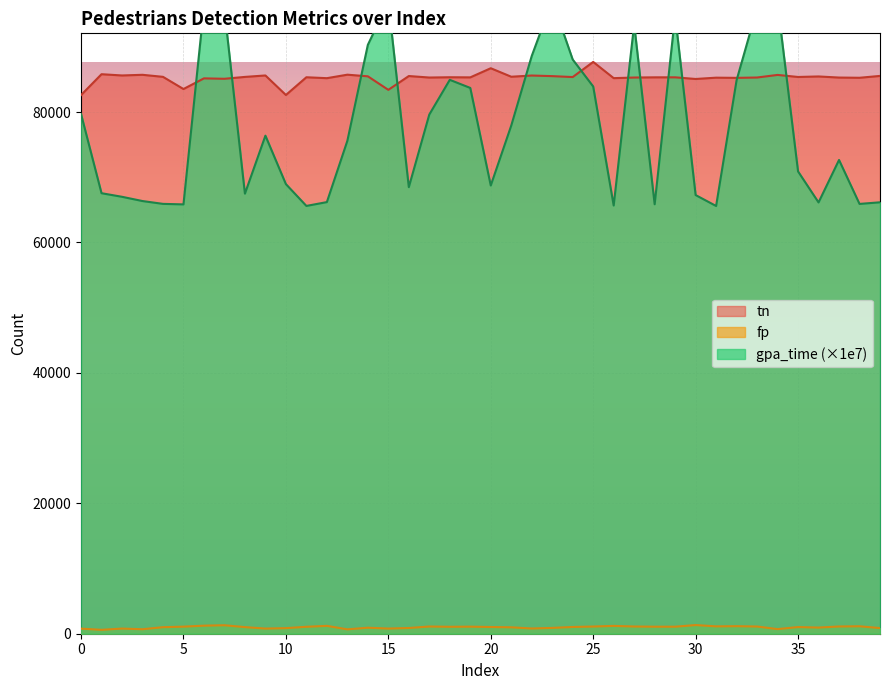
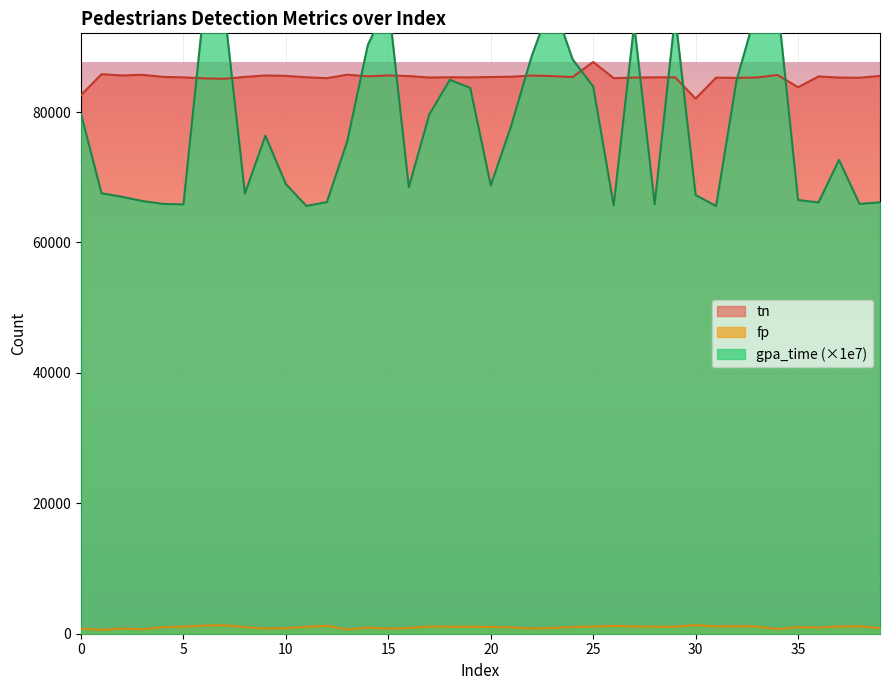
tn, 5: 84000 -> 85000
tn, 10: 83000 -> 86000
tn, 15: 83000 -> 86000
tn, 20: 87000 -> 85000
tn, 30: 85000 -> 82000
tn, 35: 85000 -> 84000
gpa_time (×1e7), 35: 71000 -> 67000
